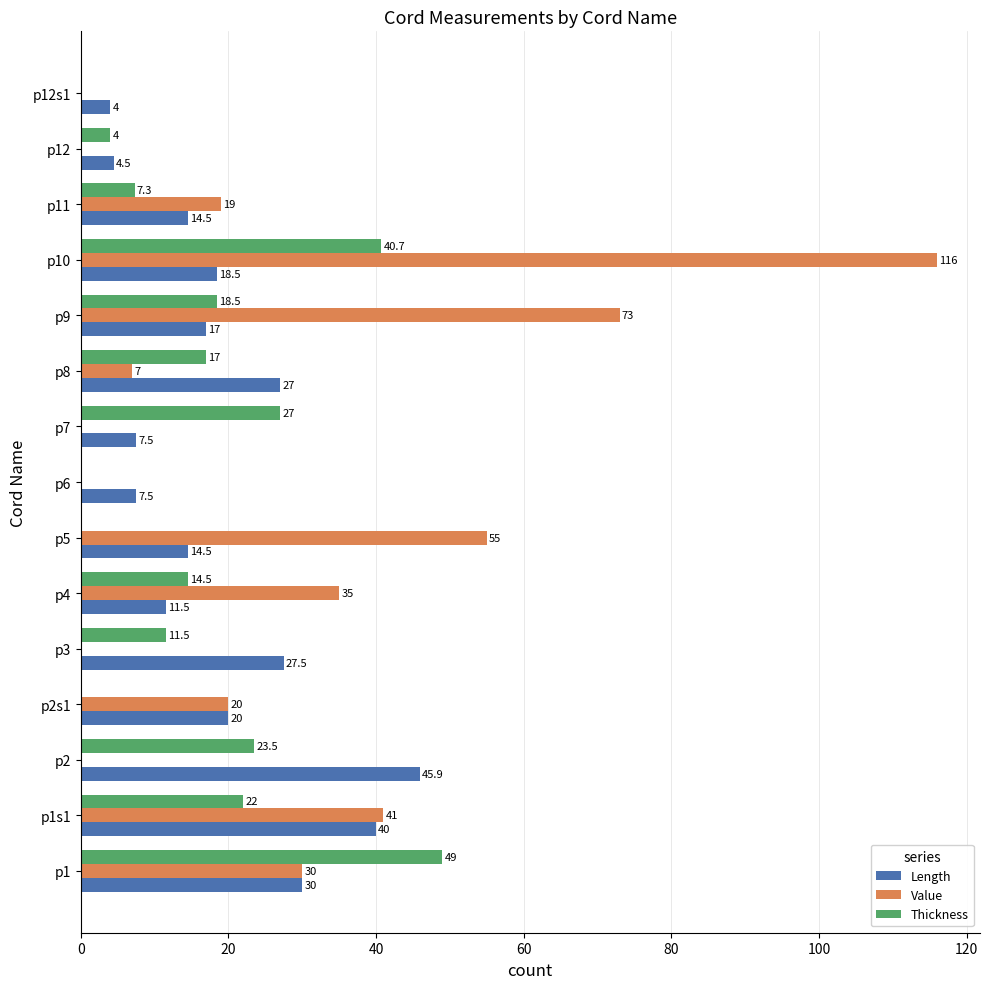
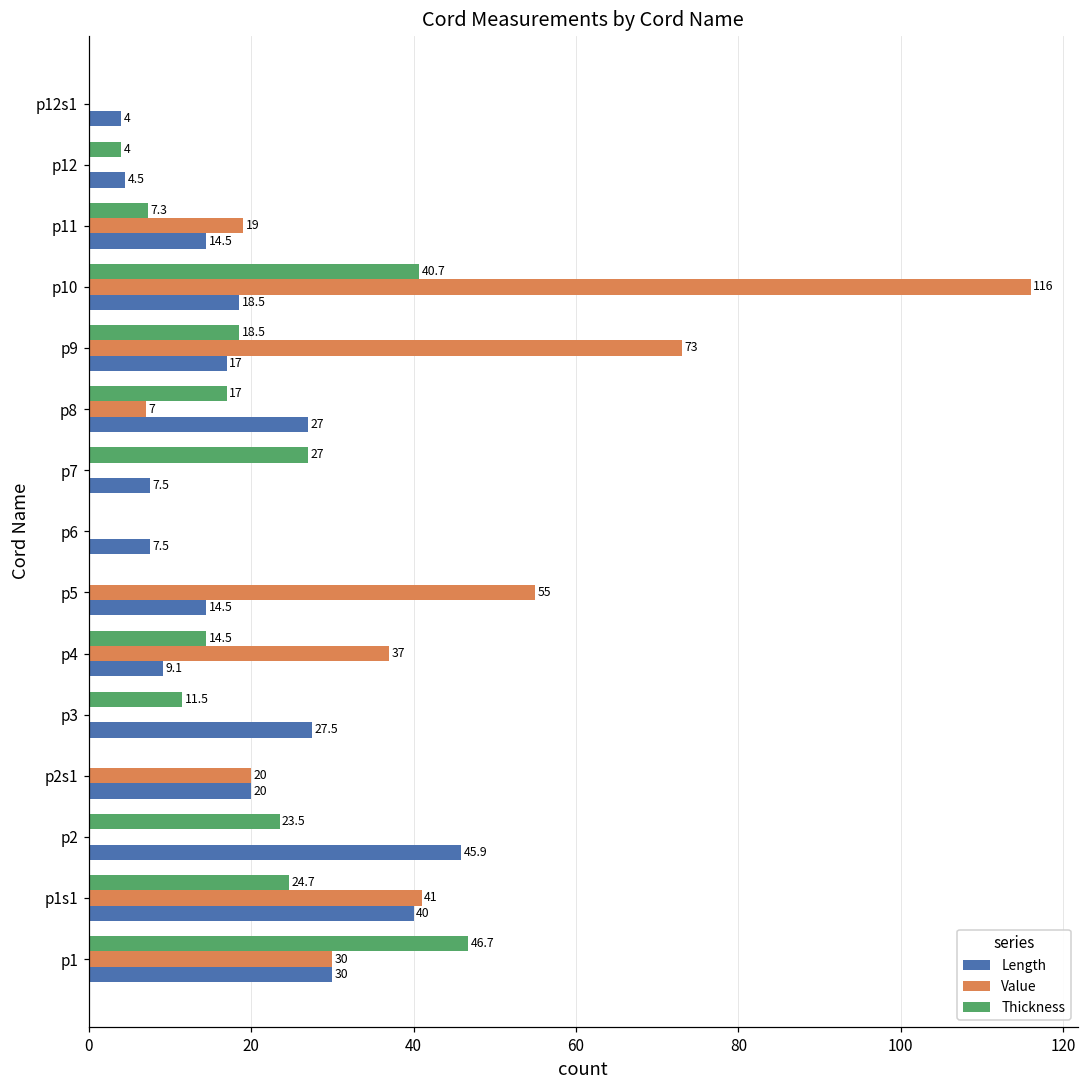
Value, p4: 35 -> 37
Length, p4: 11.5 -> 9.1
Thickness, p1s1: 22 -> 24.7
Thickness, p1: 49 -> 46.7
